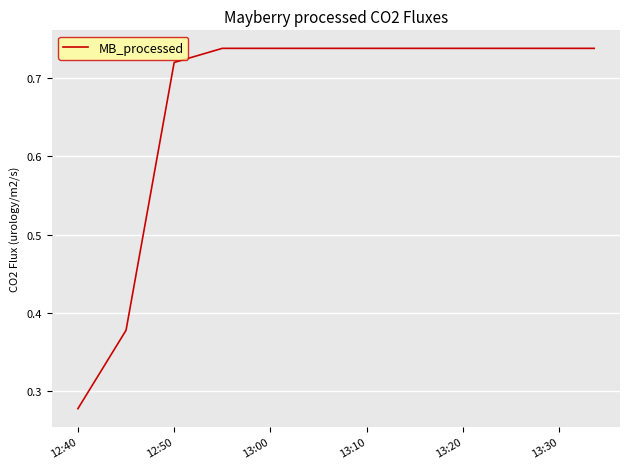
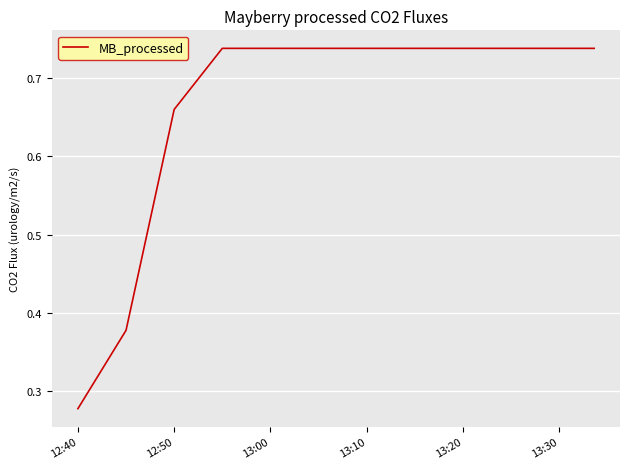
12:50: 0.72 -> 0.66
